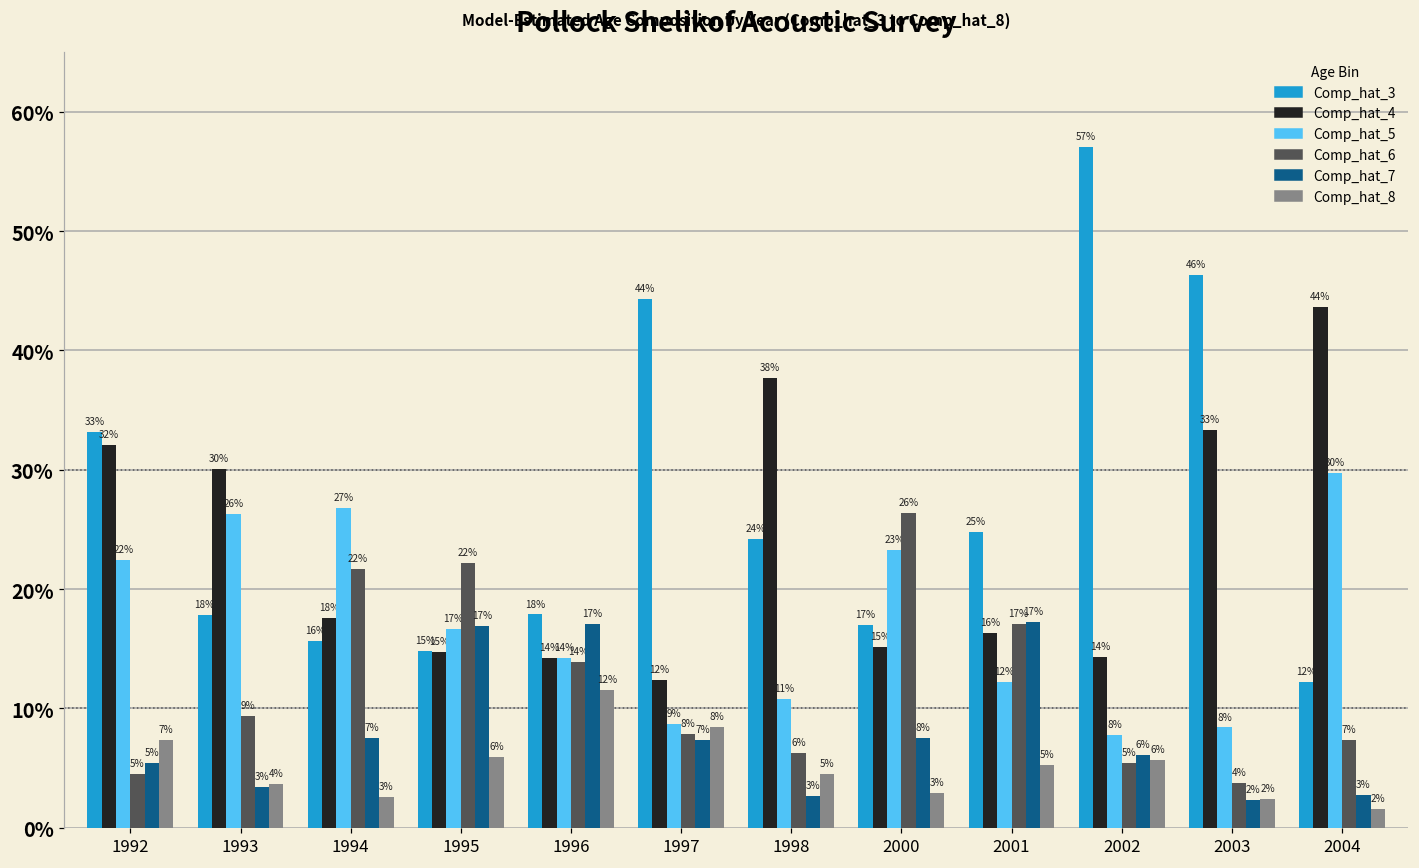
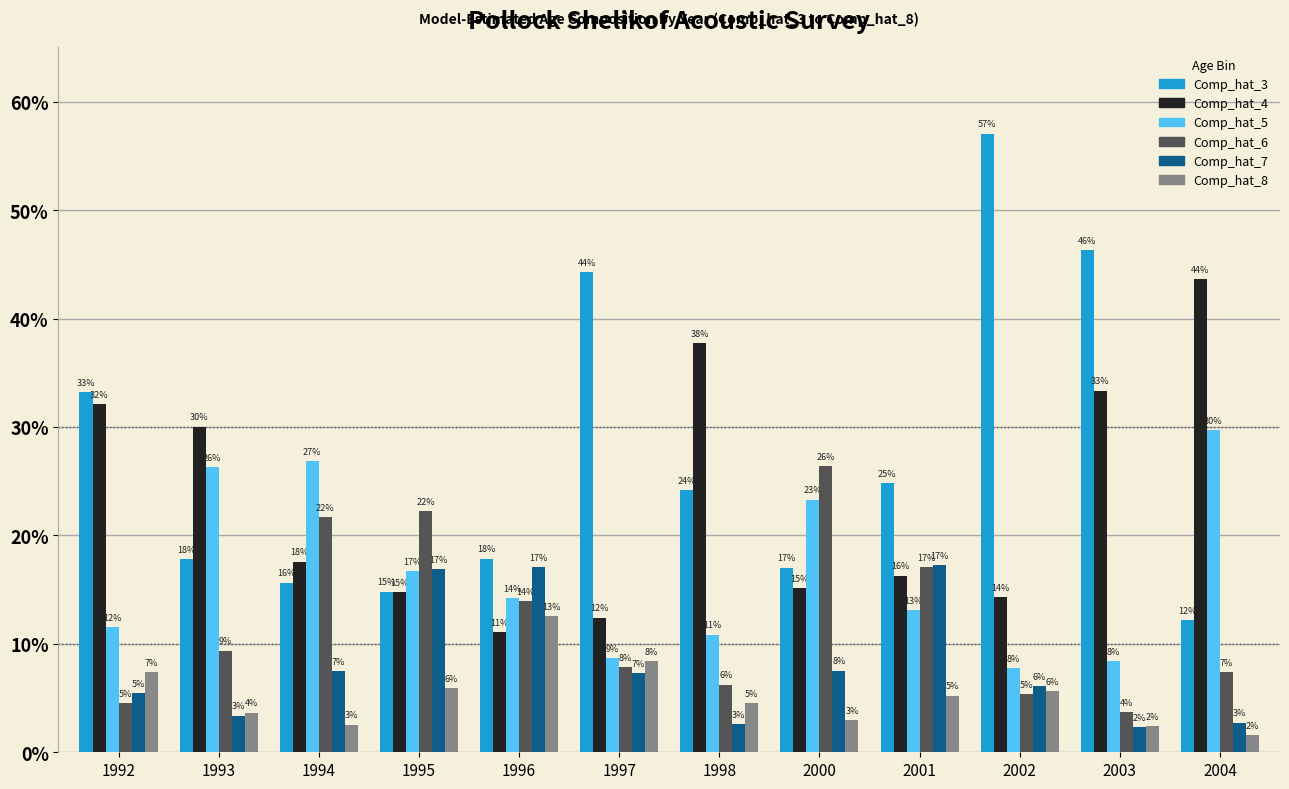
Comp_hat_5, 1992: 22% -> 12%
Comp_hat_4, 1996: 14% -> 11%
Comp_hat_8, 1996: 12% -> 13%
Comp_hat_5, 2001: 12% -> 13%
